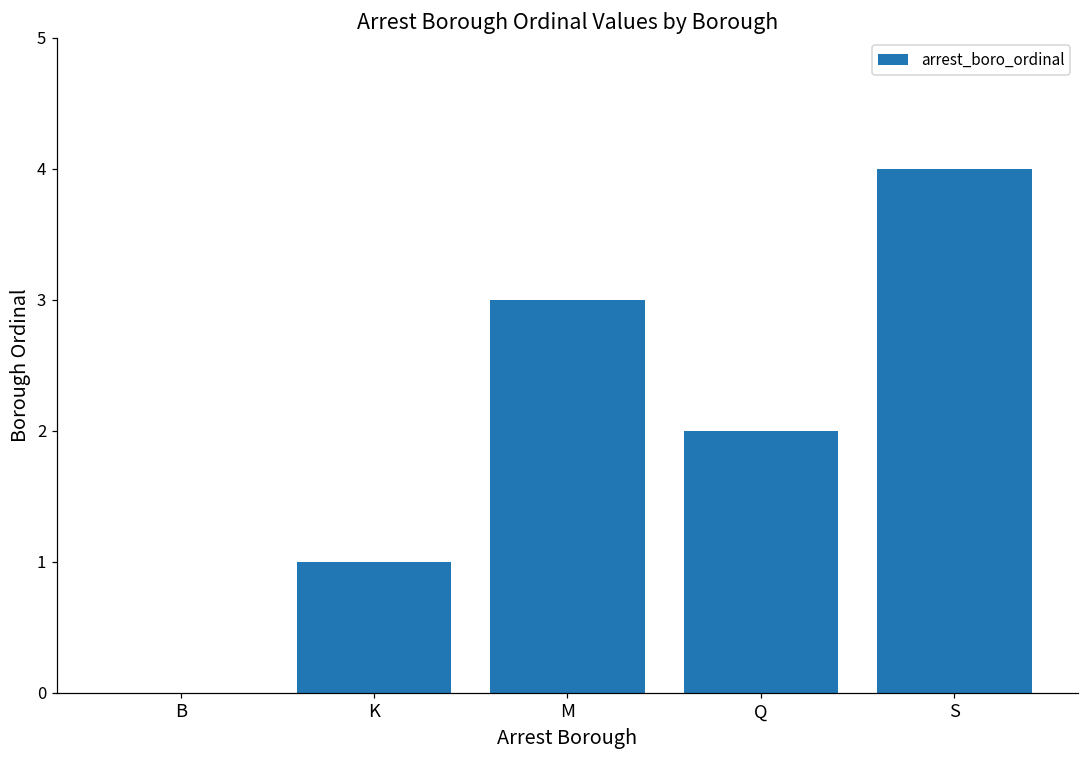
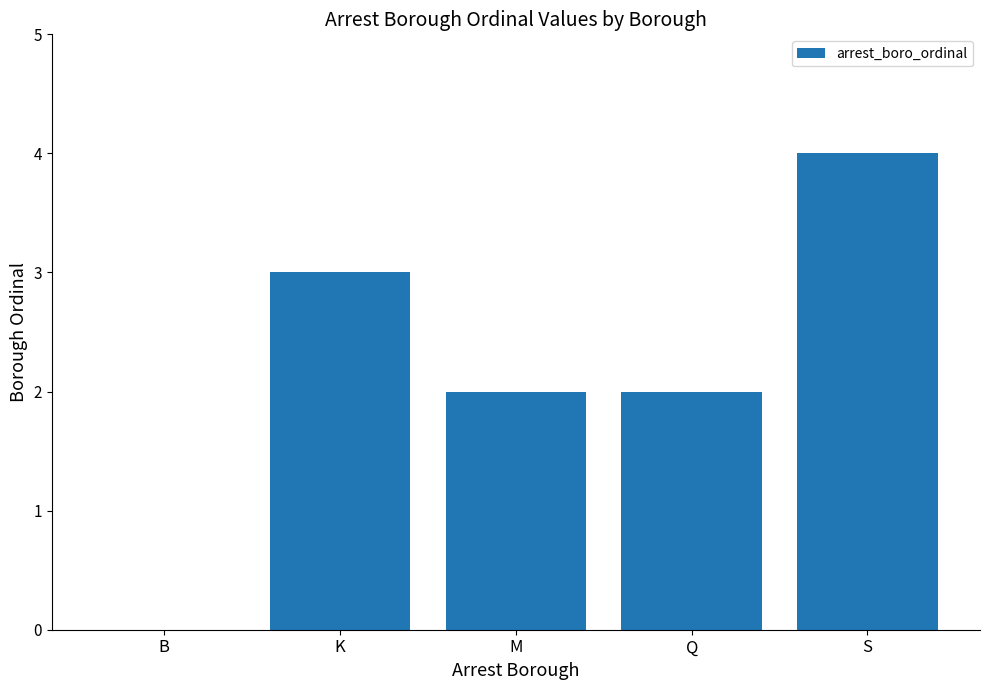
K: 1 -> 3
M: 3 -> 2
